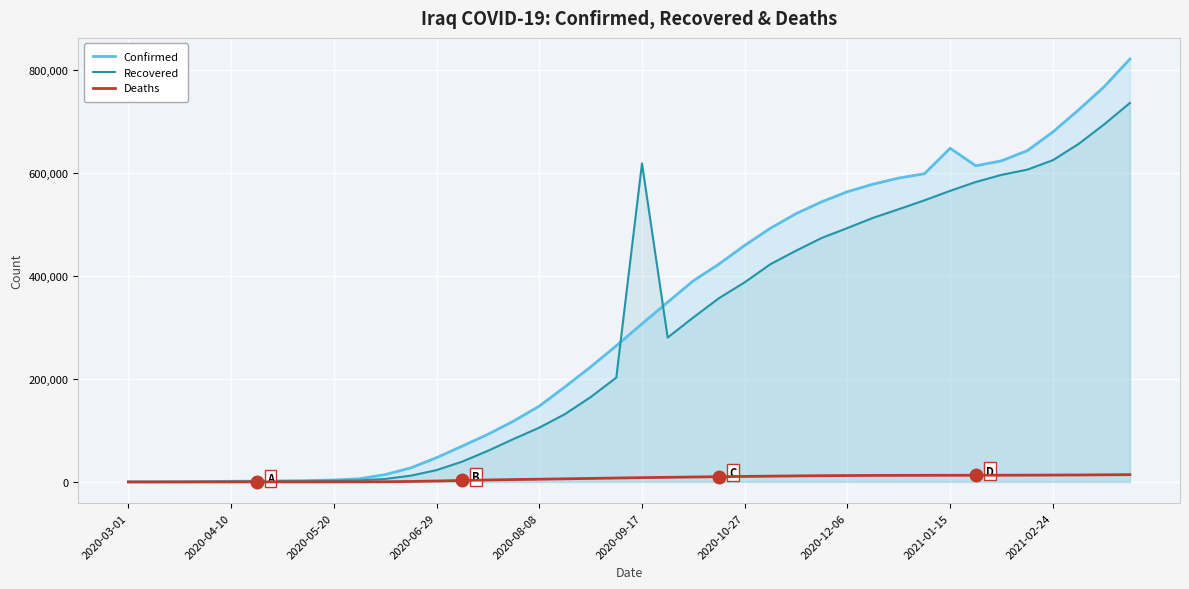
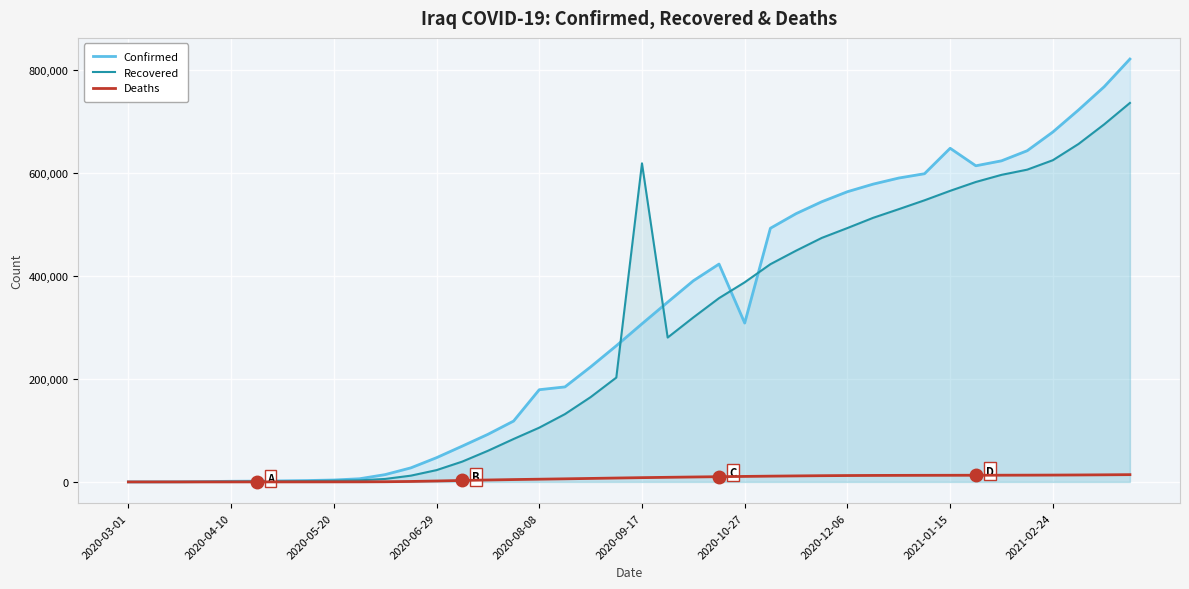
Confirmed, 2020-08-08: 150,000 -> 180,000
Confirmed, 2020-10-27: 460,000 -> 310,000
